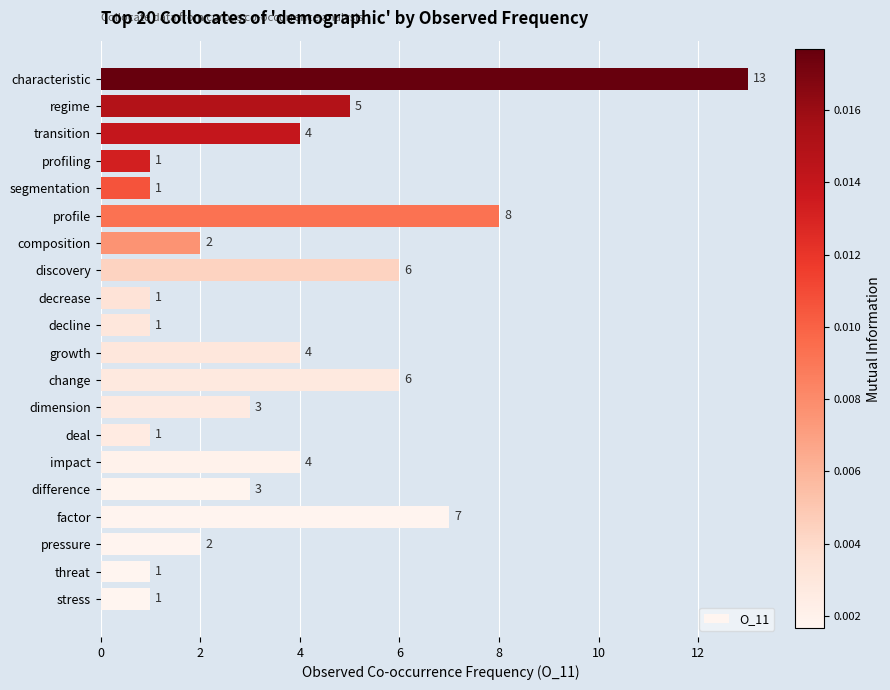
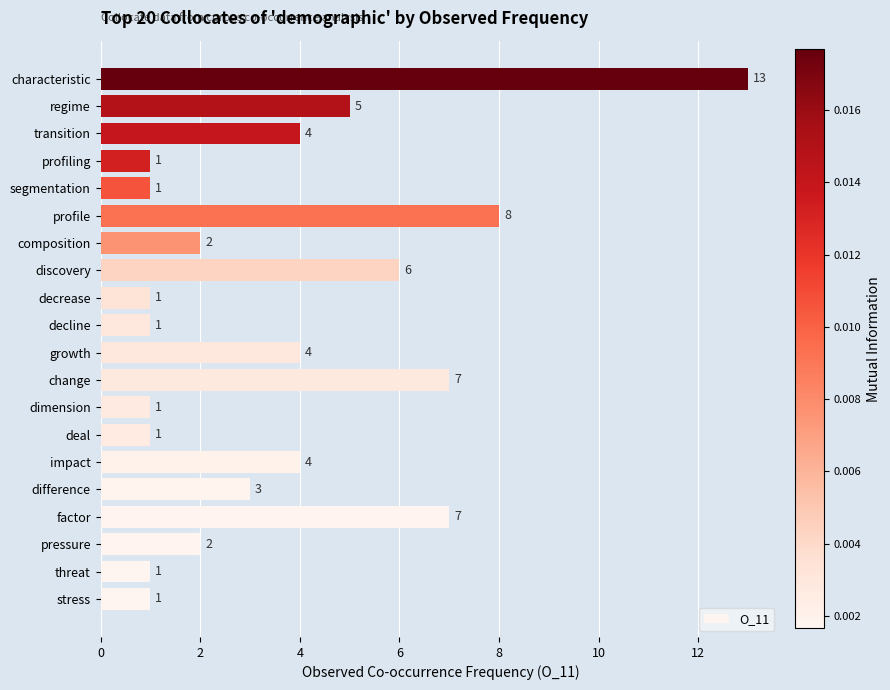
change: 6 -> 7
dimension: 3 -> 1
